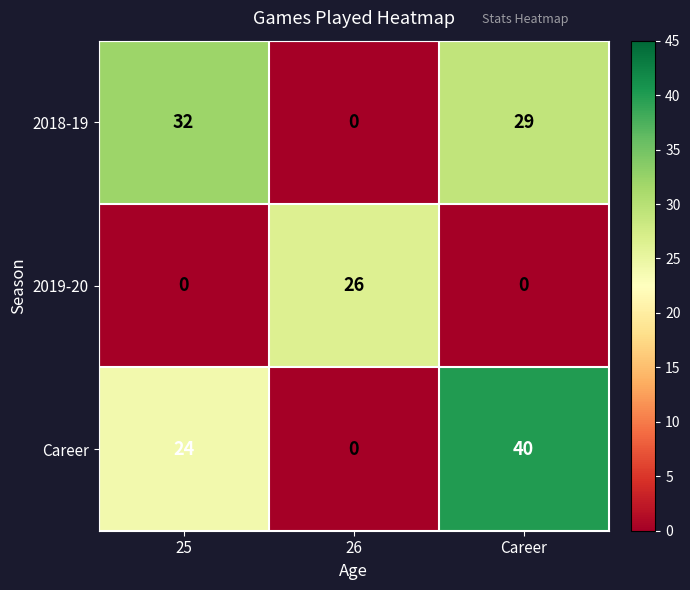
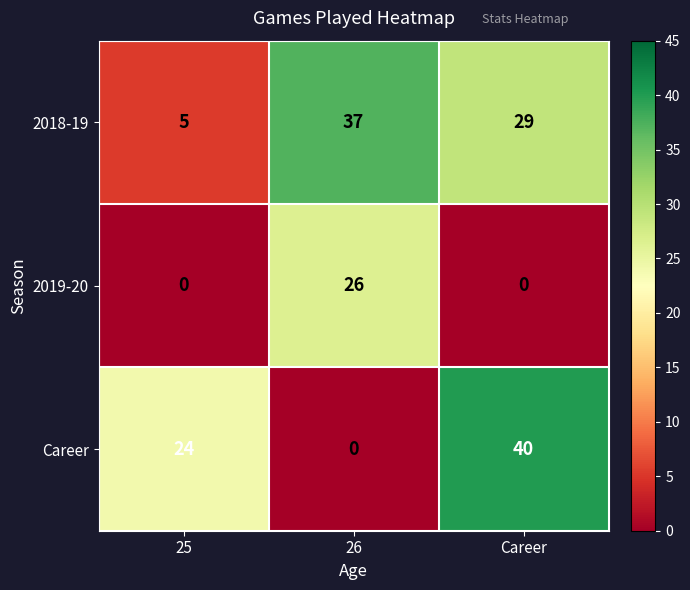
2018-19, 25: 32 -> 5
2018-19, 26: 0 -> 37
